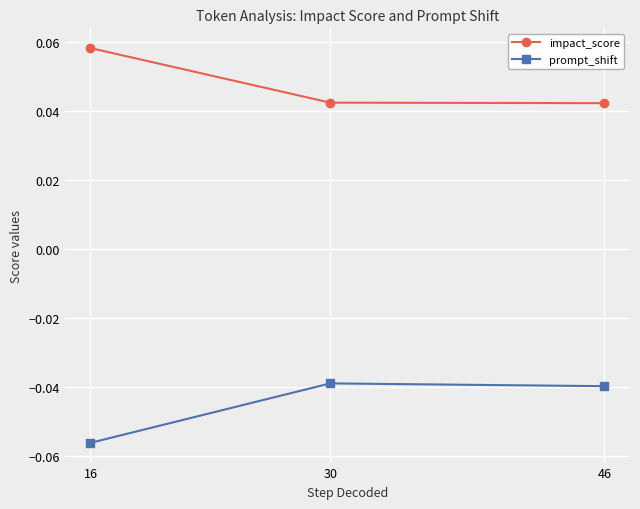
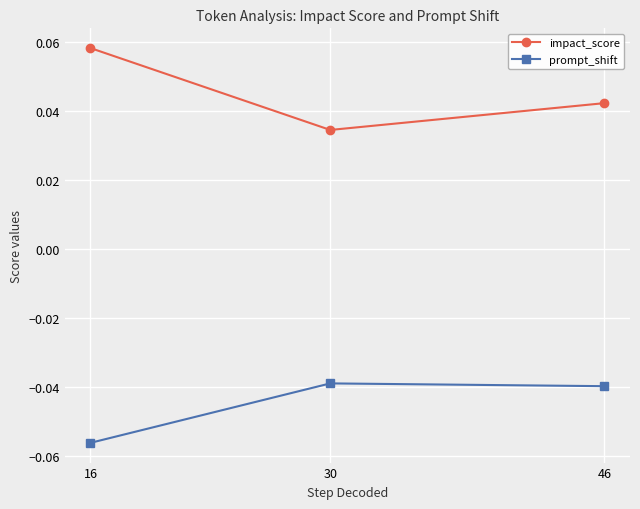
impact_score, 30: 0.042 -> 0.034
